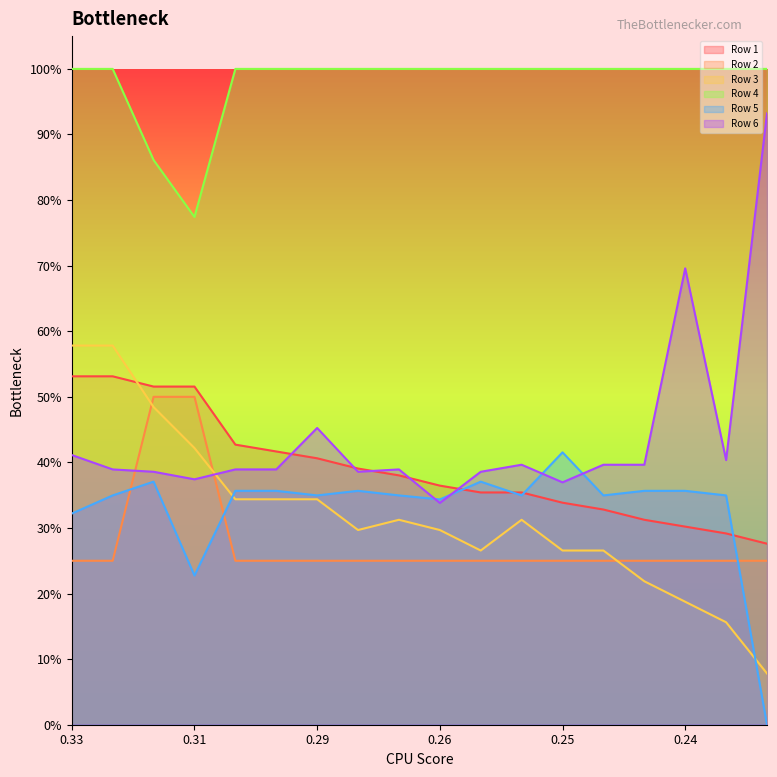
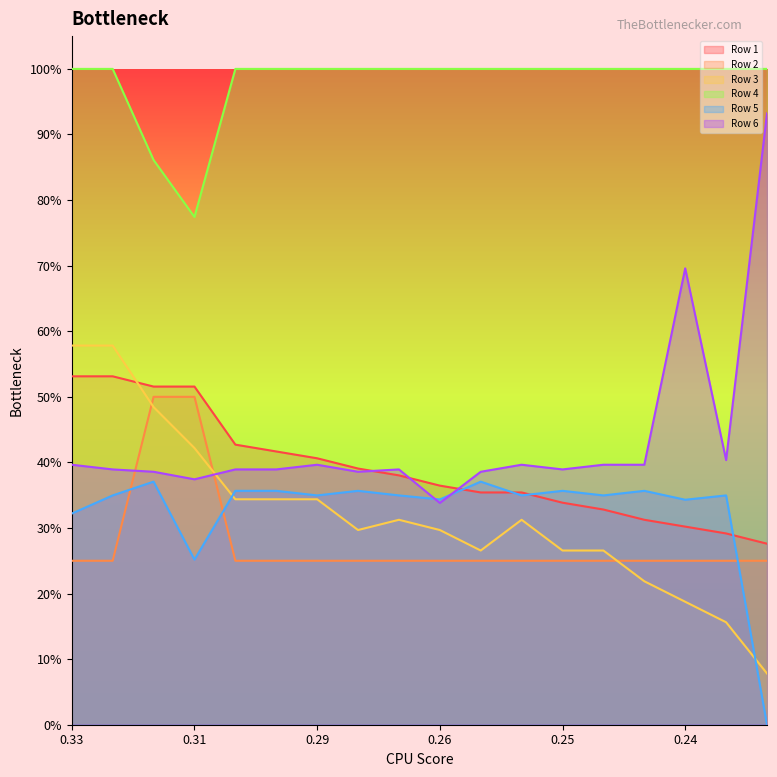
Row 6, 0.33: 41% -> 40%
Row 5, 0.31: 23% -> 25%
Row 6, 0.29: 45% -> 40%
Row 5, 0.25: 42% -> 36%
Row 6, 0.25: 37% -> 39%
Row 5, 0.24: 36% -> 34%
